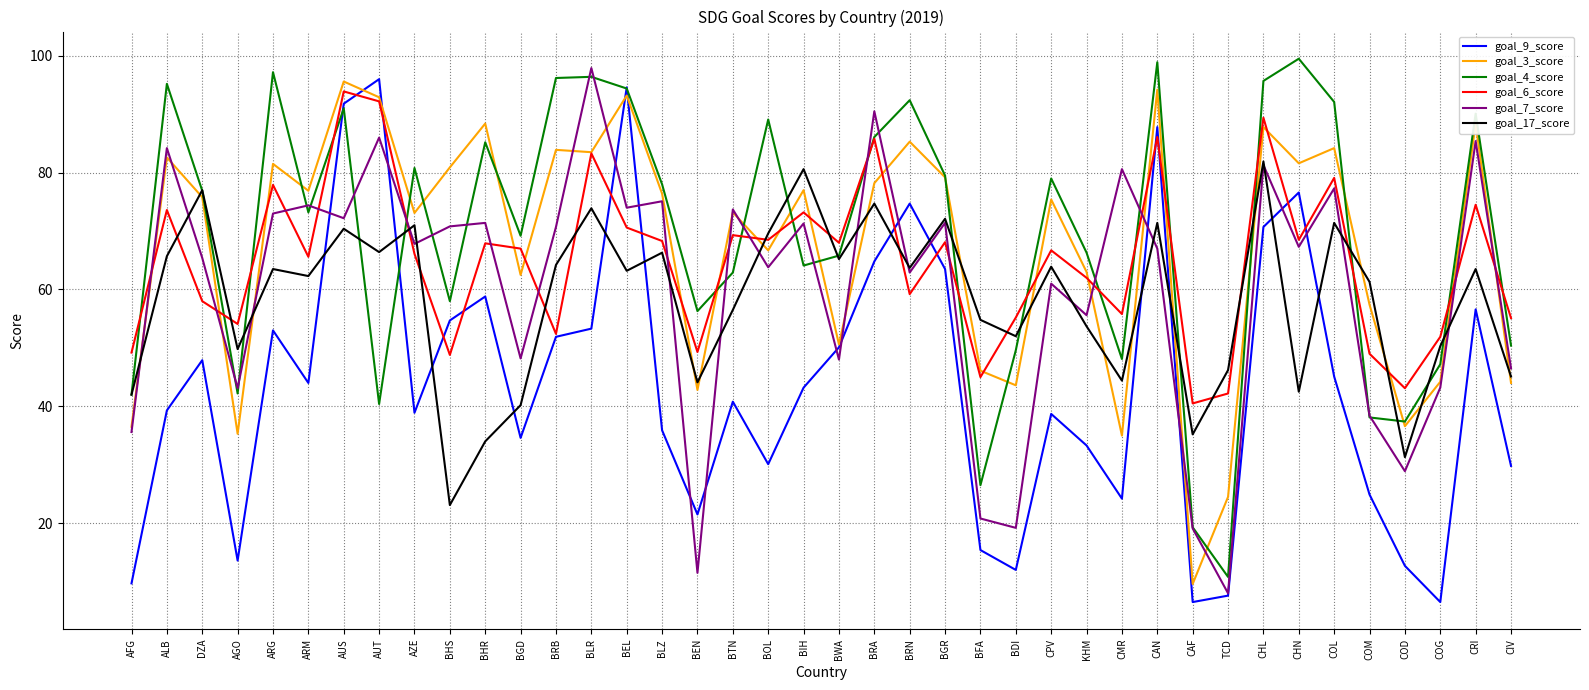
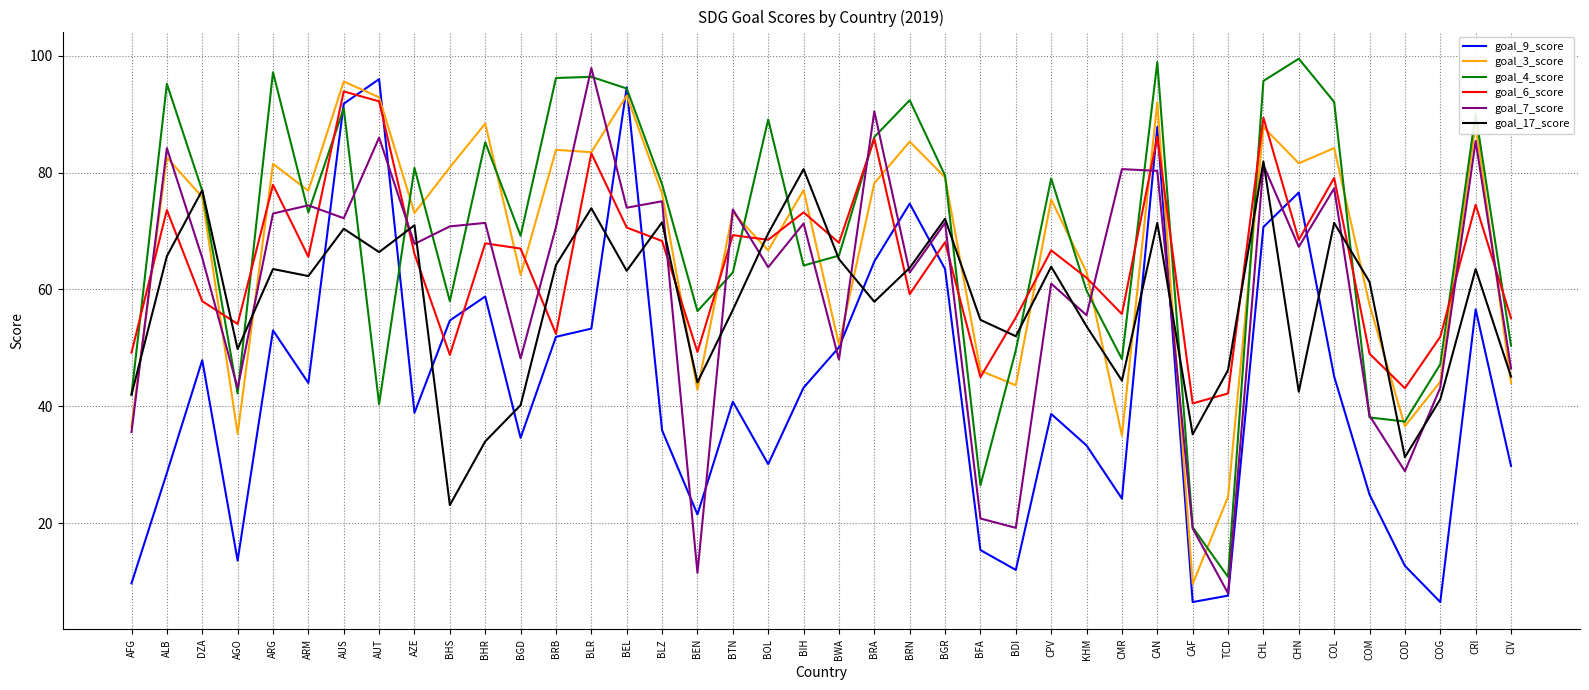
goal_9_score, ALB: 39 -> 29
goal_17_score, BLZ: 66 -> 72
goal_17_score, BRA: 75 -> 58
goal_4_score, KHM: 66 -> 60
goal_3_score, CAN: 94 -> 92
goal_7_score, CAN: 67 -> 80
goal_17_score, COG: 50 -> 41
